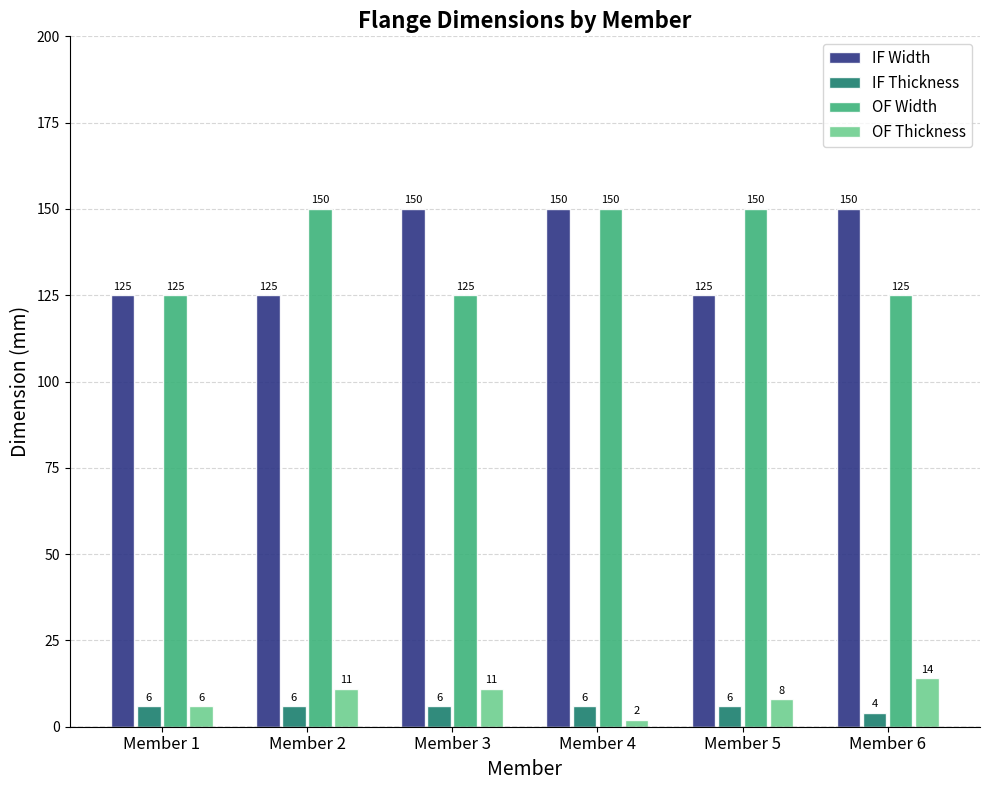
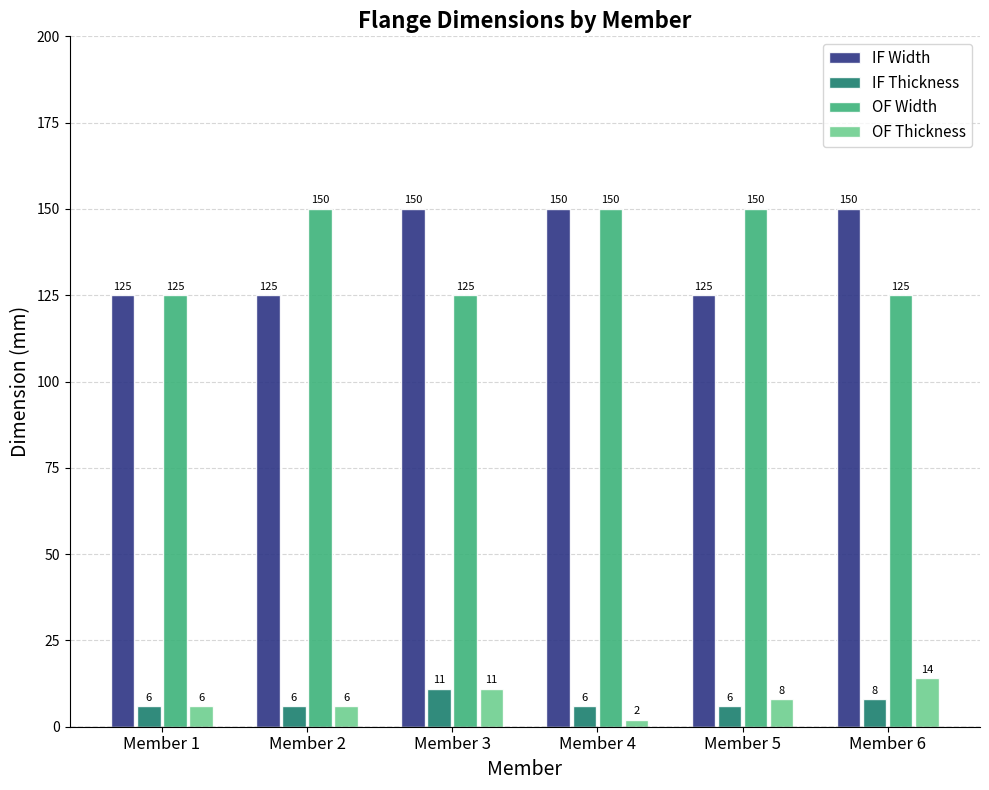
OF Thickness, Member 2: 11 -> 6
IF Thickness, Member 3: 6 -> 11
IF Thickness, Member 6: 4 -> 8
